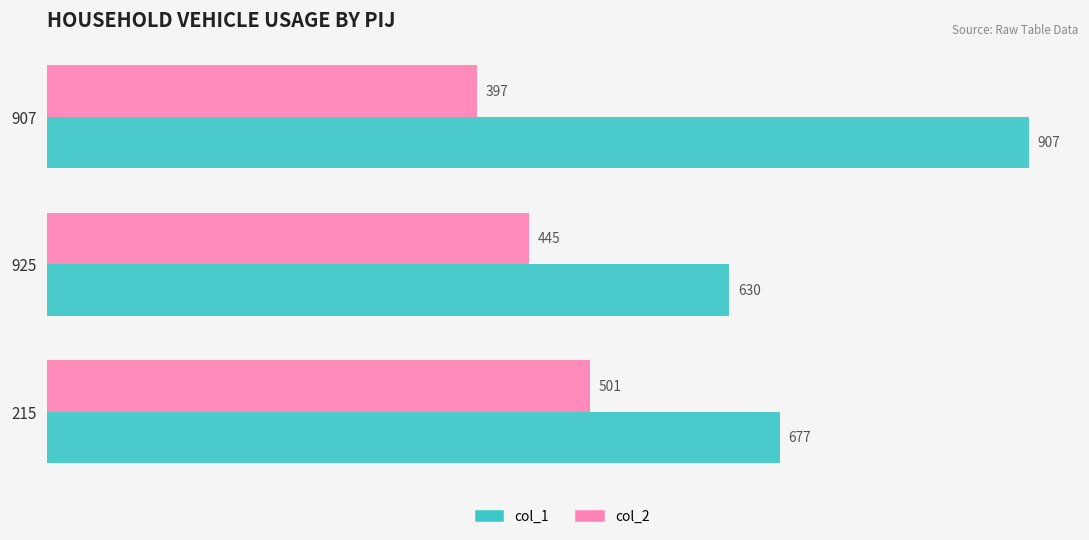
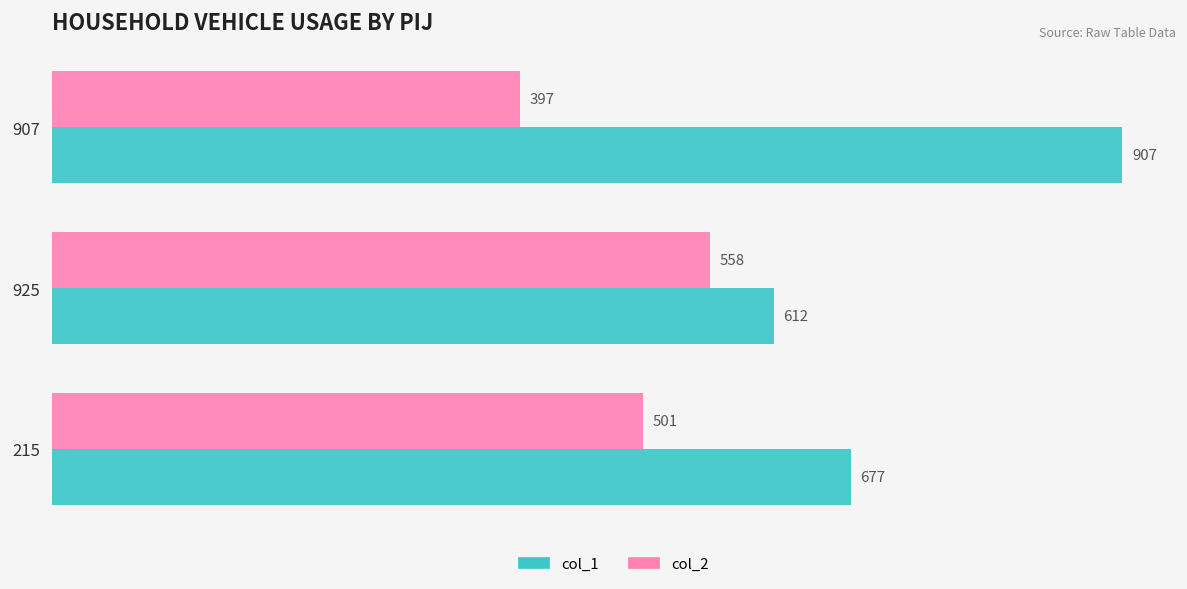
col_2, 925: 445 -> 558
col_1, 925: 630 -> 612
